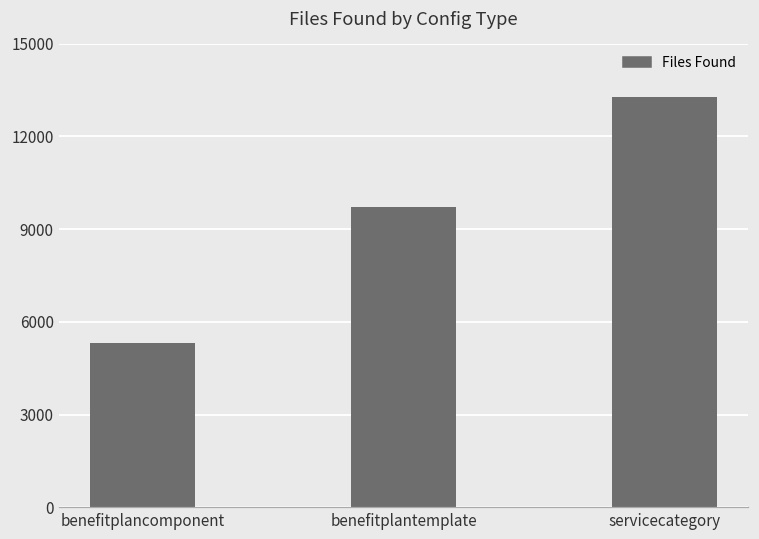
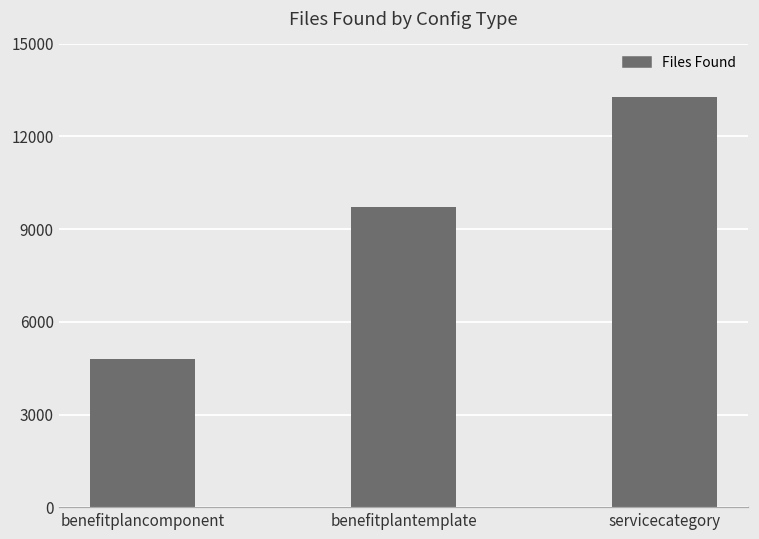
benefitplancomponent: 5300 -> 4800
